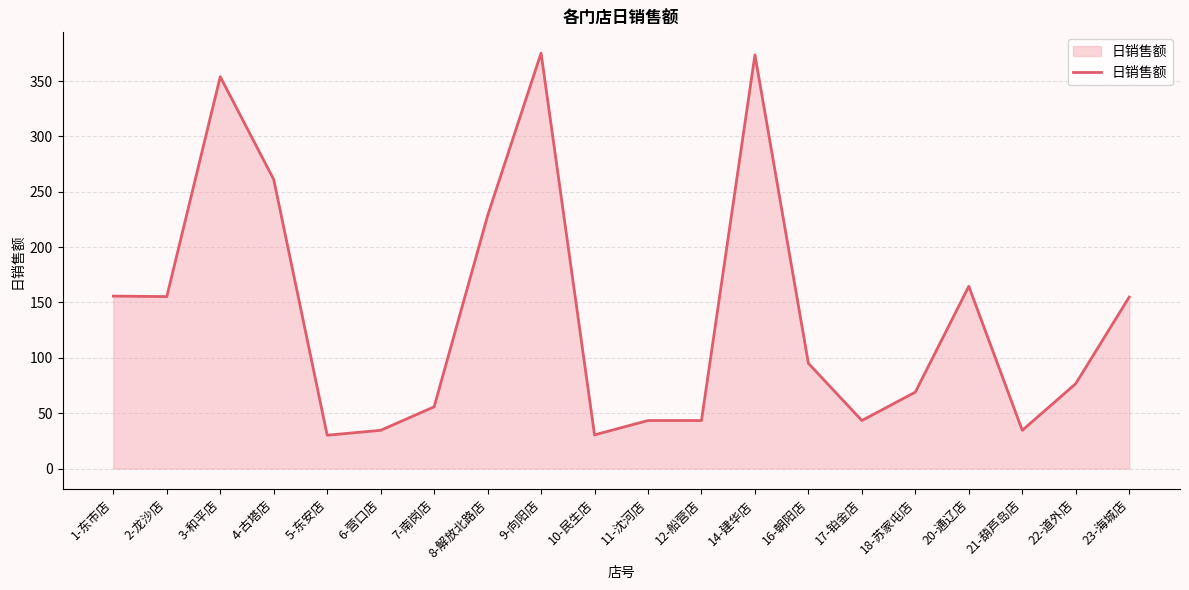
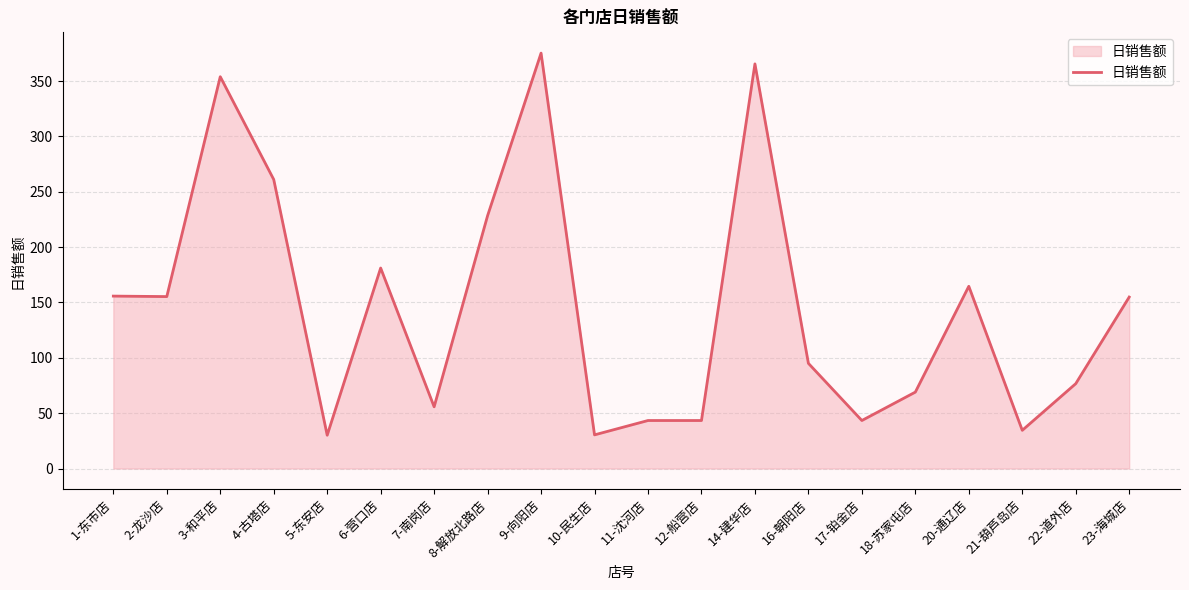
6-营口店: 35 -> 181
14-建华店: 374 -> 365
